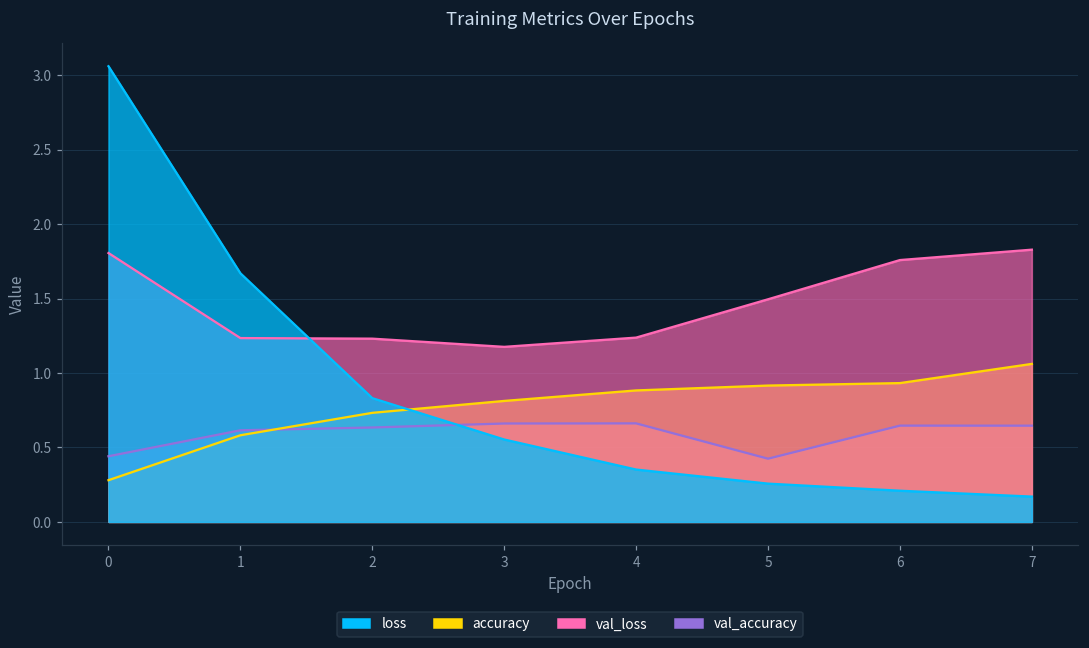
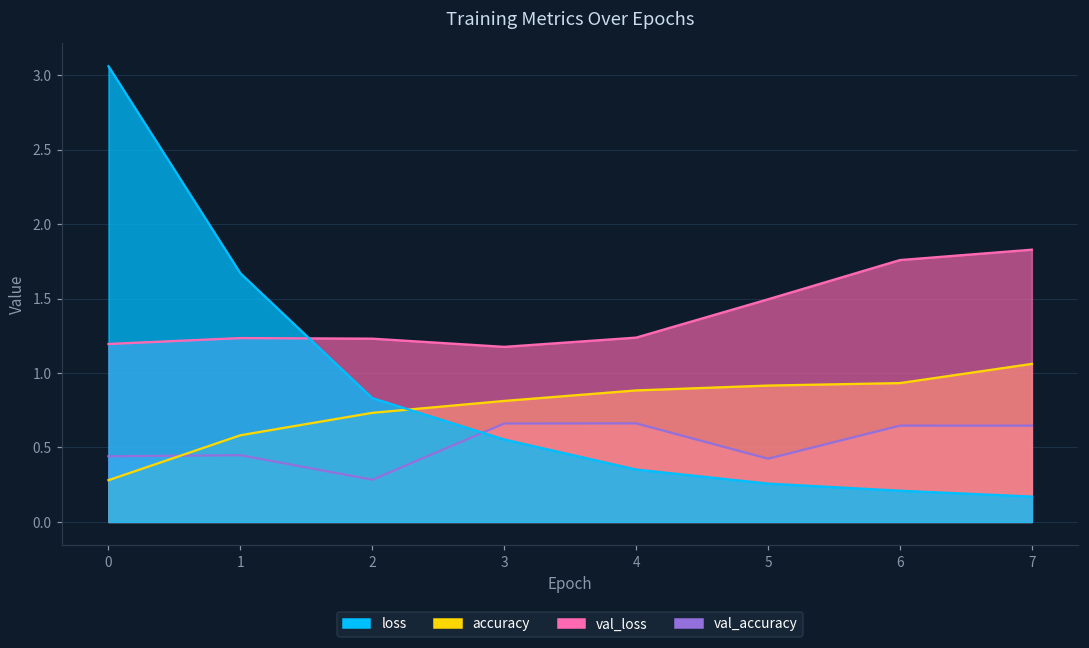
val_loss, 0: 1.81 -> 1.19
val_accuracy, 1: 0.62 -> 0.45
val_accuracy, 2: 0.63 -> 0.28
